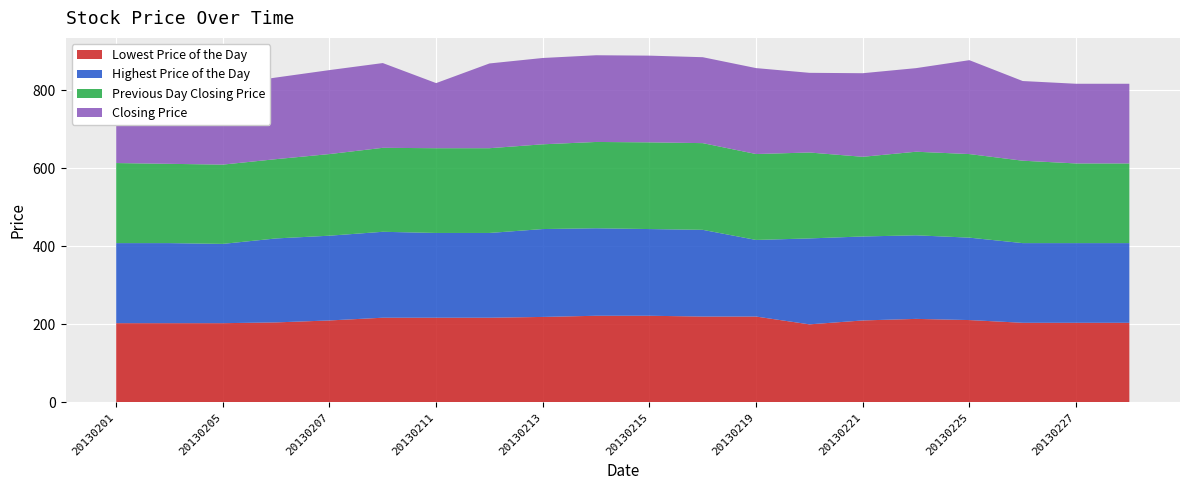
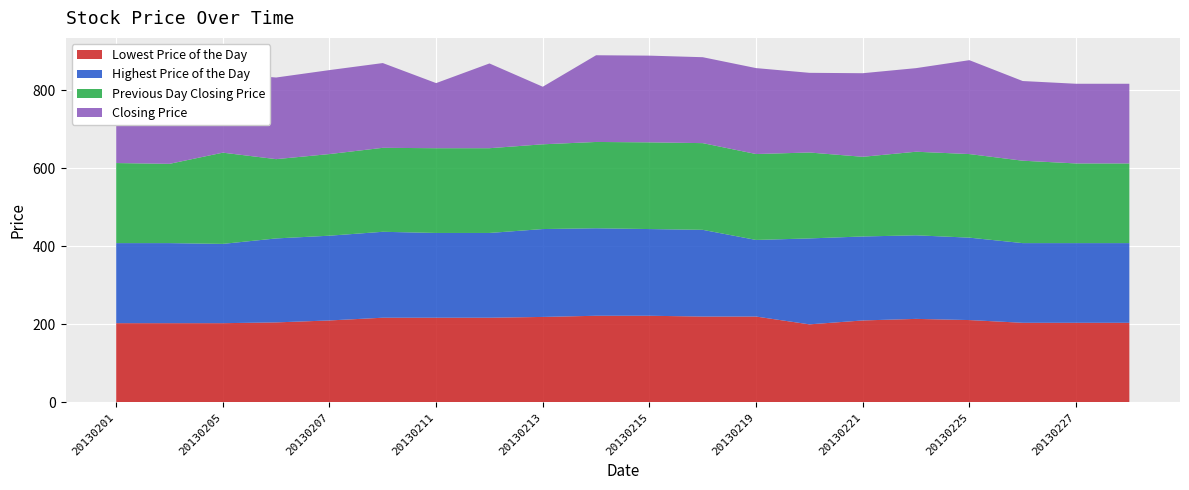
Previous Day Closing Price, 20130205: 200 -> 230
Closing Price, 20130213: 220 -> 150
